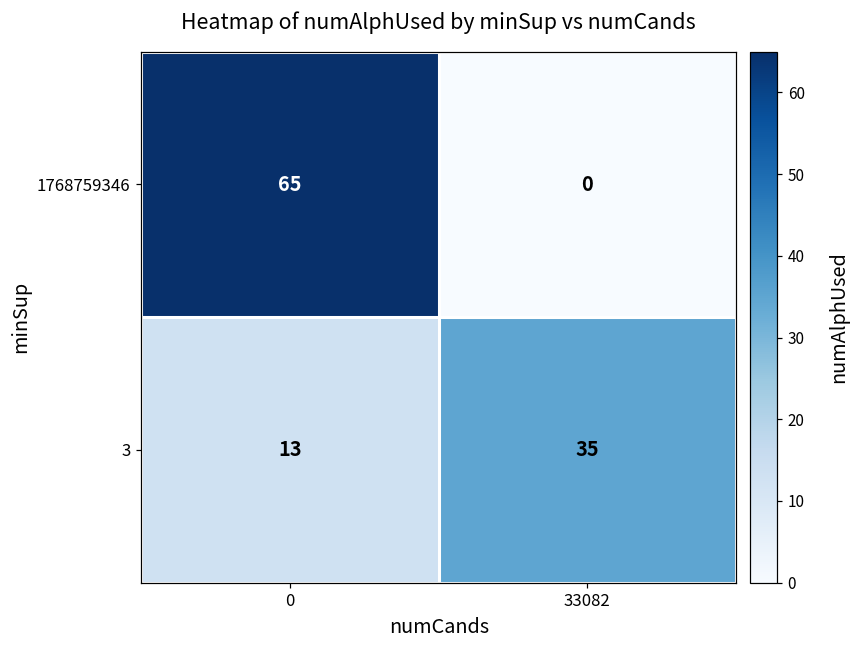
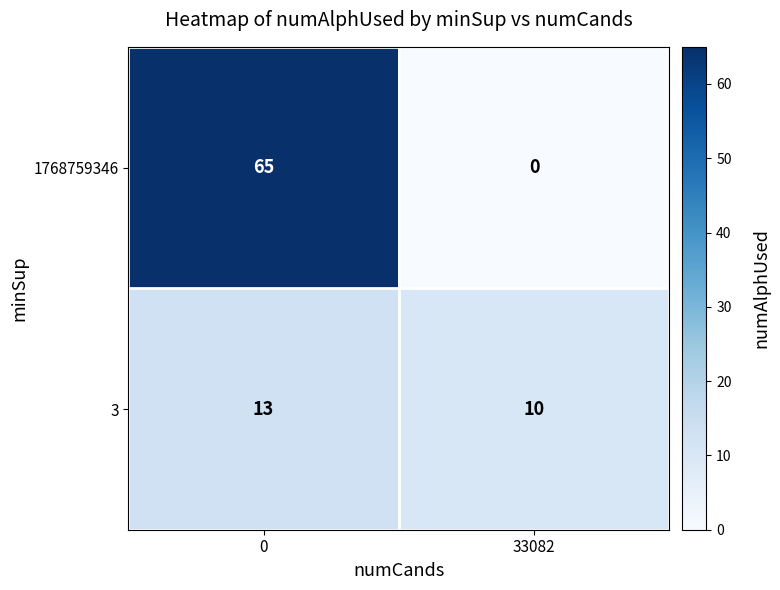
3, 33082: 35 -> 10
